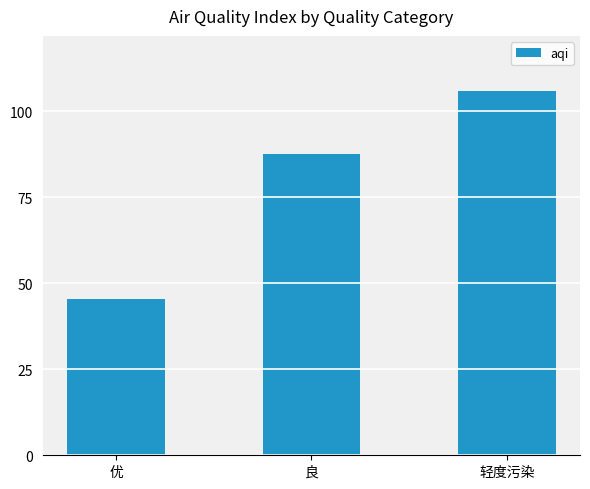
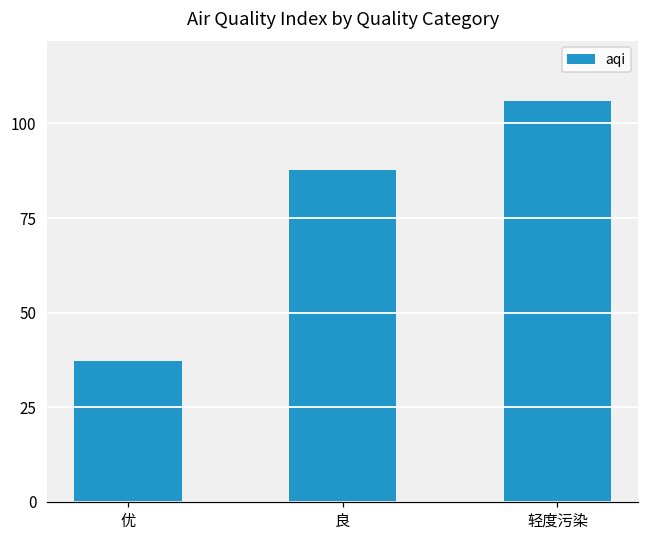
优: 45 -> 37
